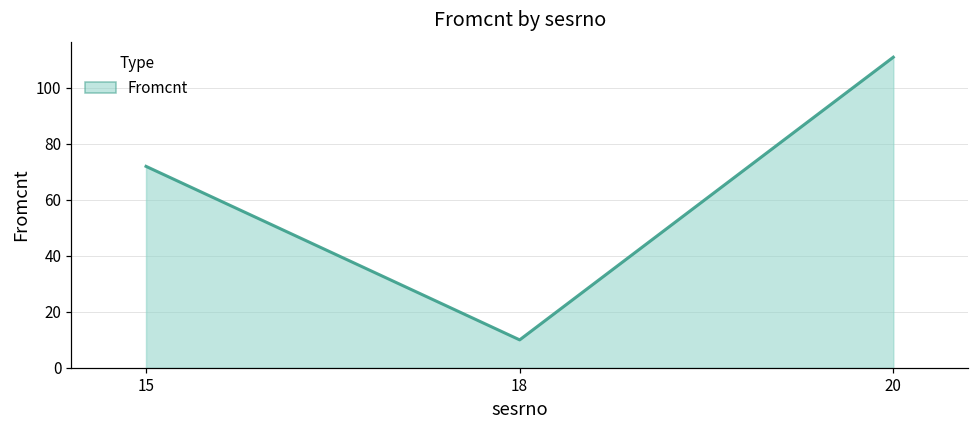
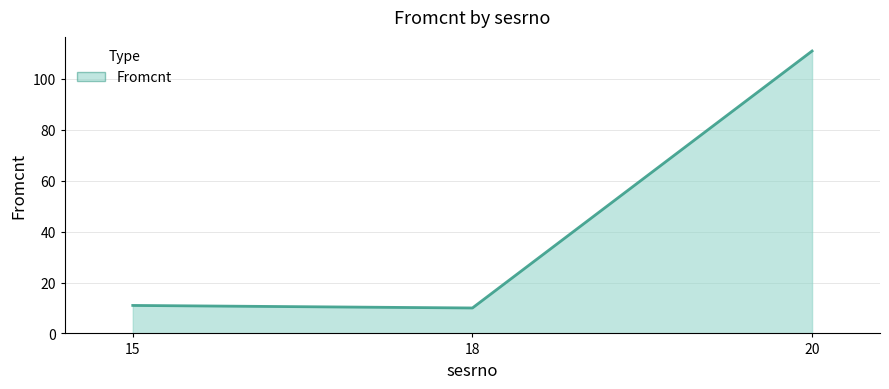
15: 72 -> 11
